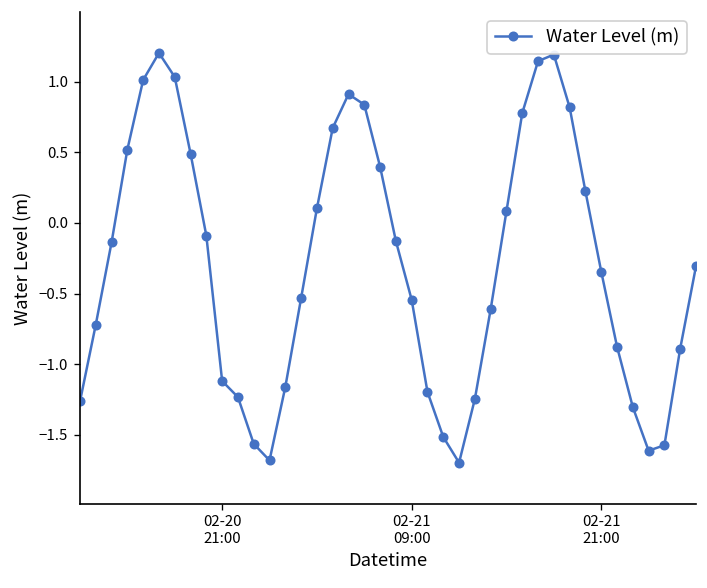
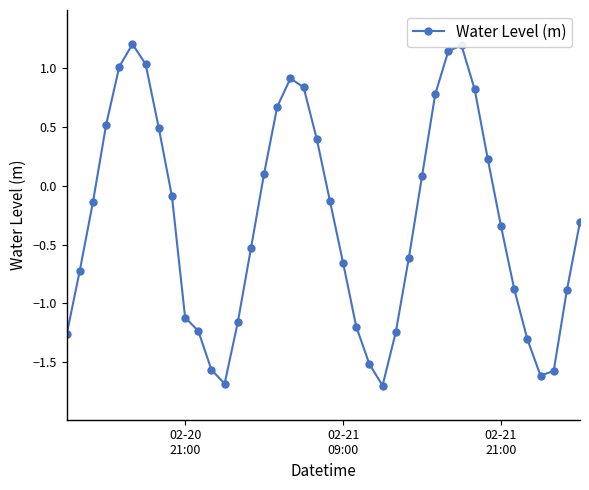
02-21 09:00: -0.54 -> -0.65
